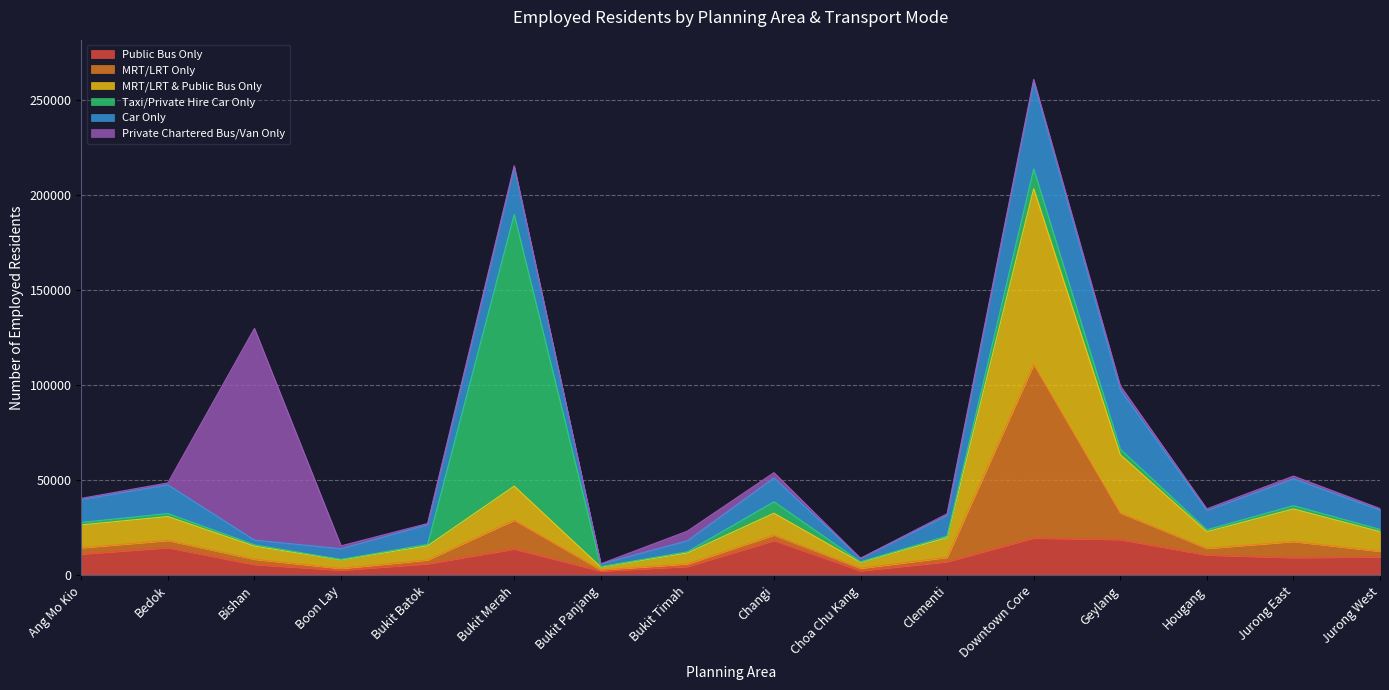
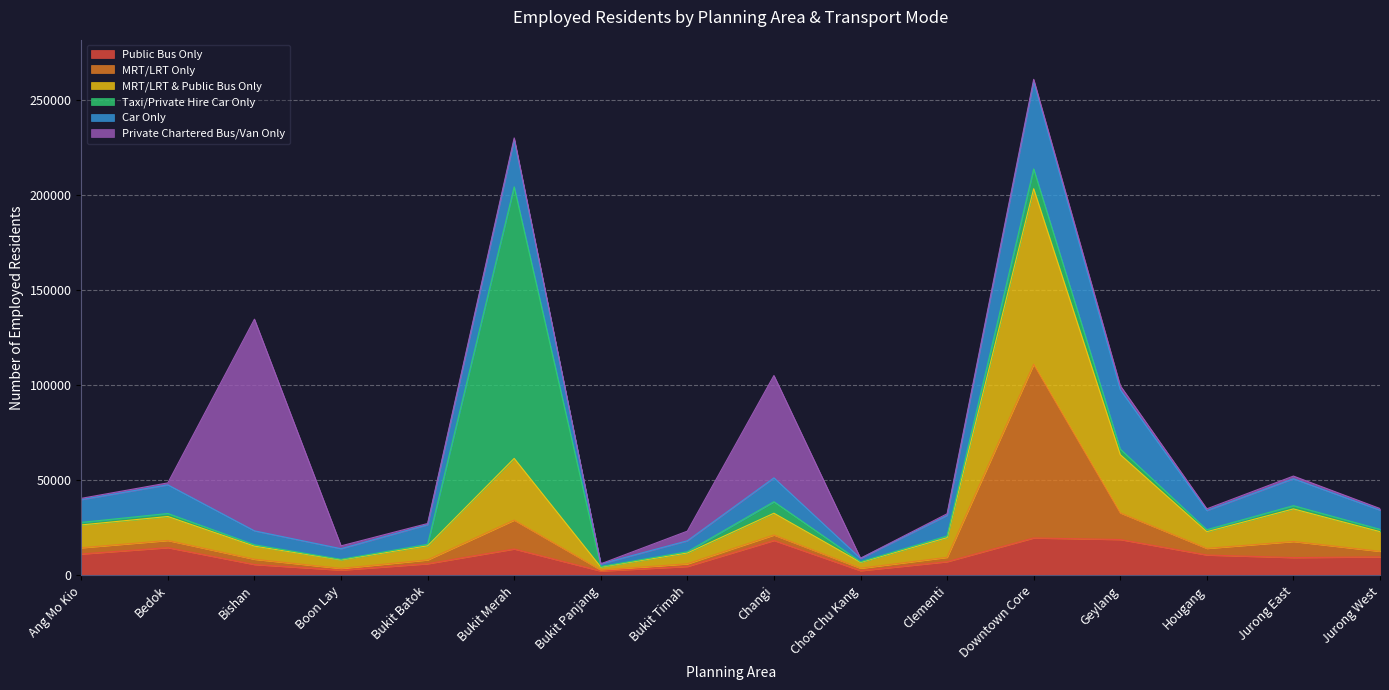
Car Only, Bishan: 2000 -> 7000
MRT/LRT & Public Bus Only, Bukit Merah: 18000 -> 32000
Private Chartered Bus/Van Only, Changi: 3000 -> 54000
